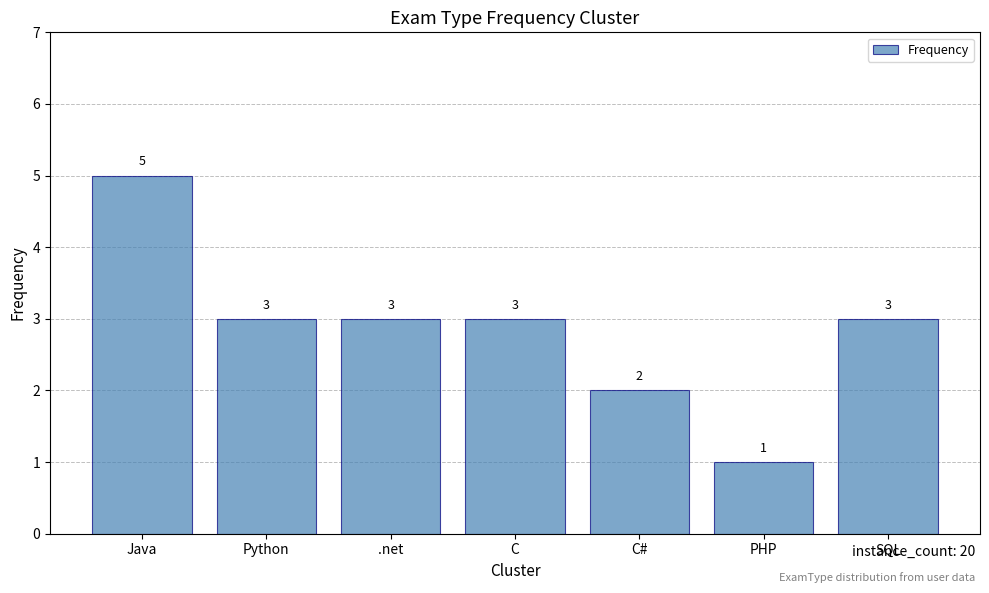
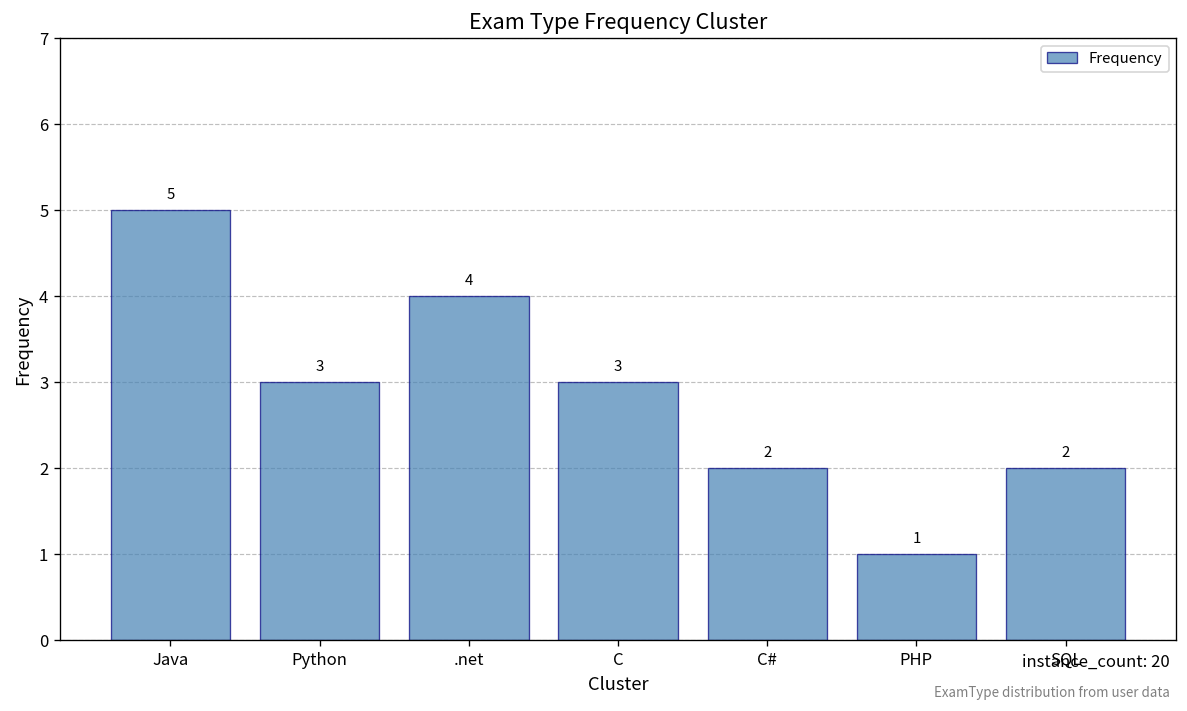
.net: 3 -> 4
SQL: 3 -> 2
